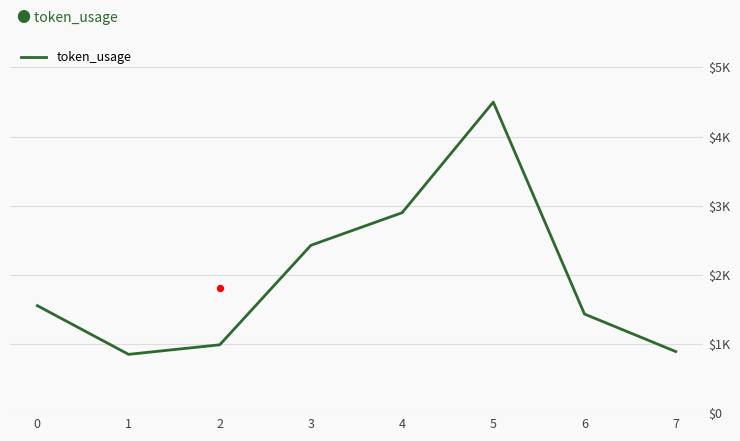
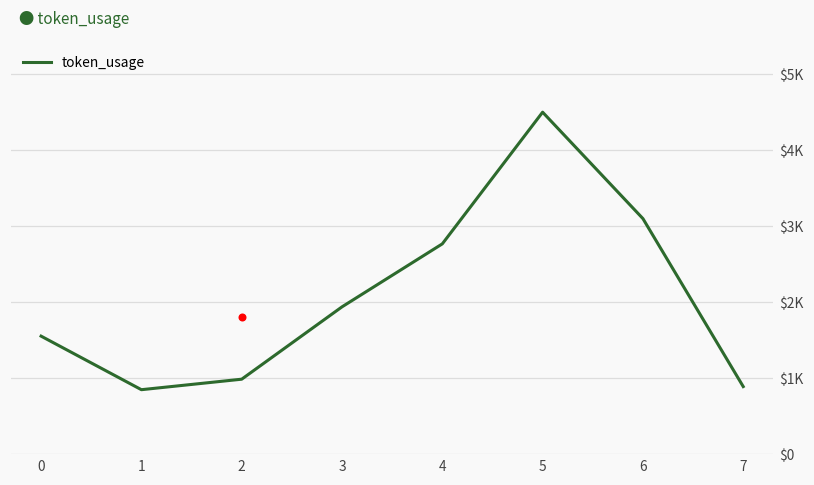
token_usage, 3: $2400 -> $1900
token_usage, 4: $2900 -> $2800
token_usage, 6: $1400 -> $3100
